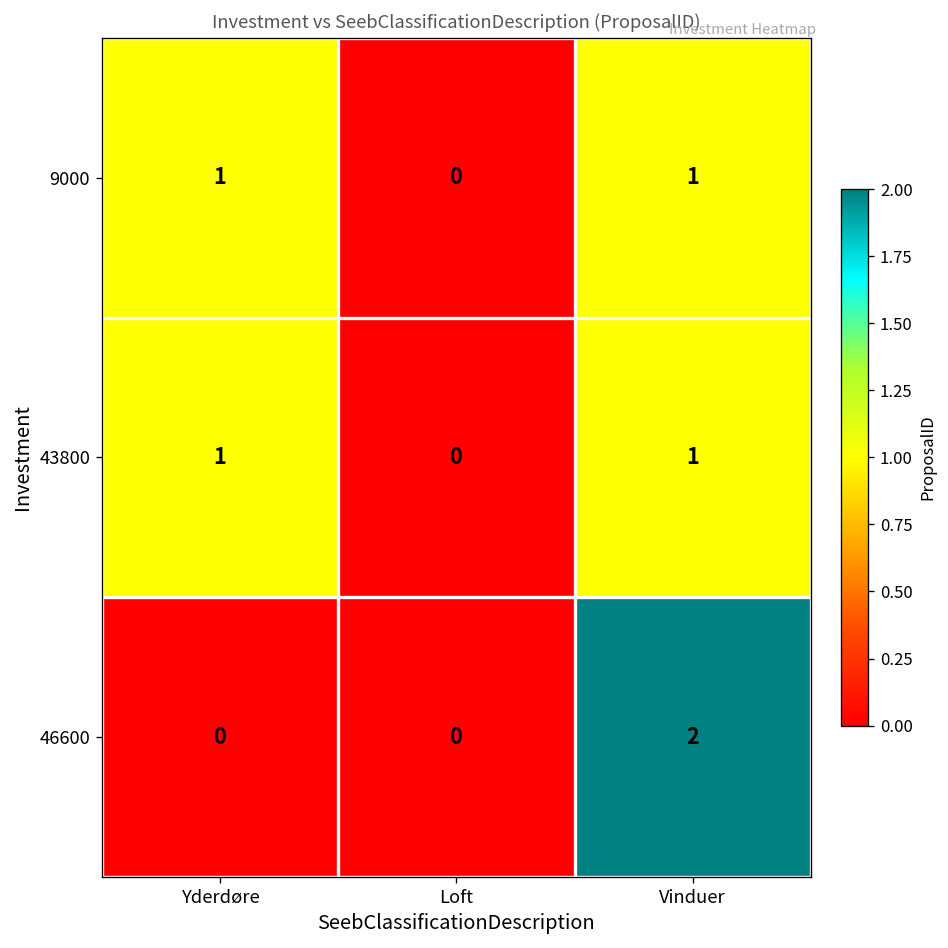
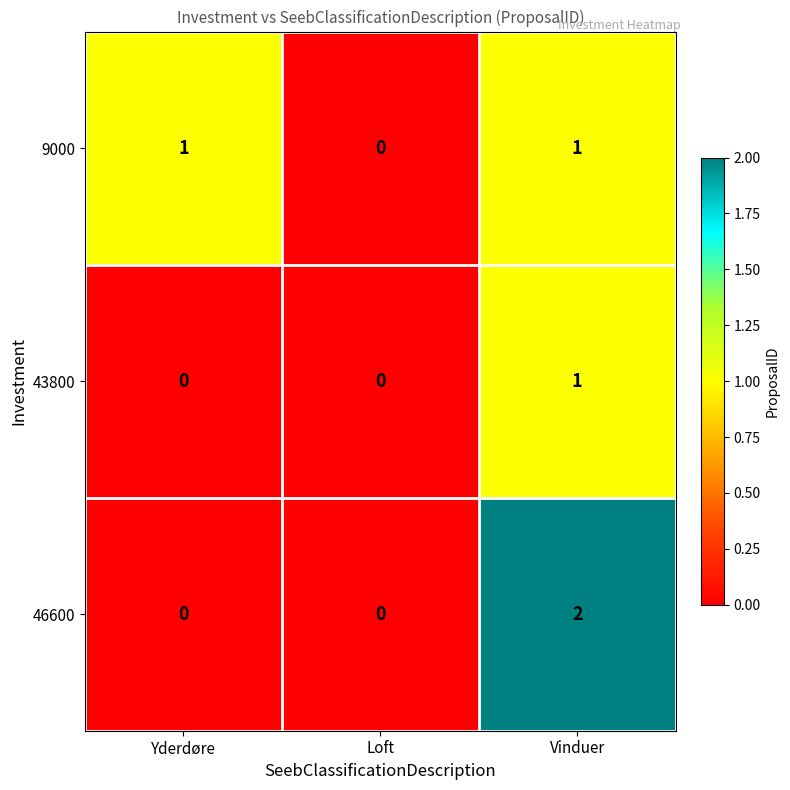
43800, Yderdøre: 1 -> 0
